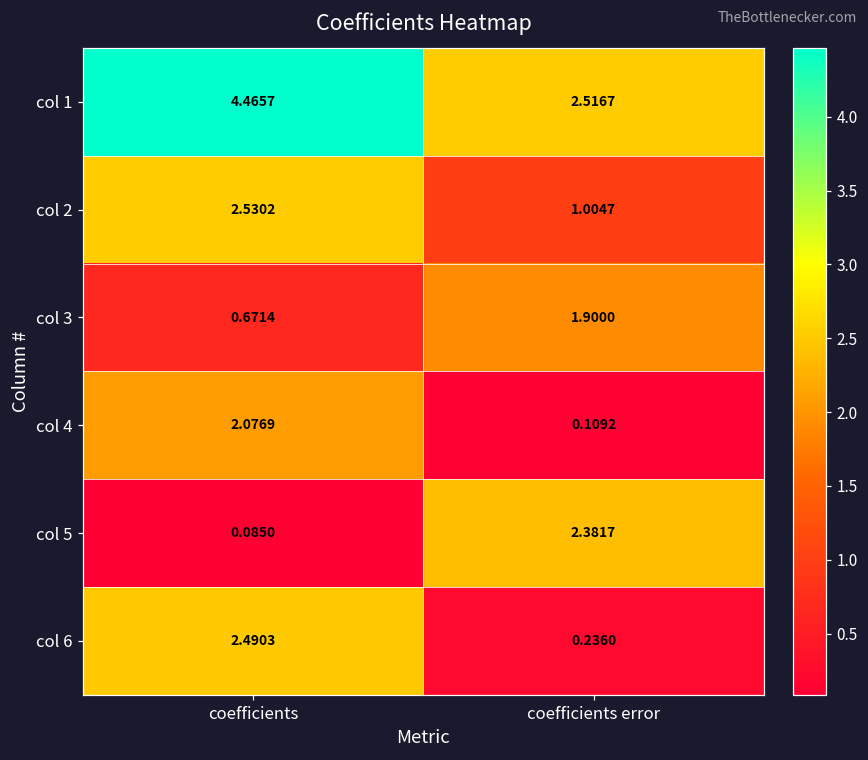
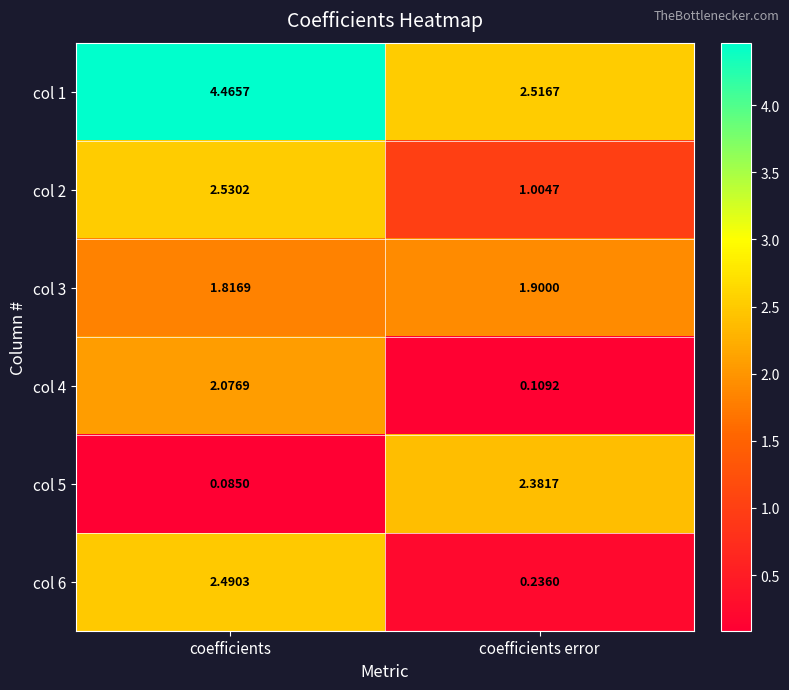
col 3, coefficients: 0.6714 -> 1.8169
